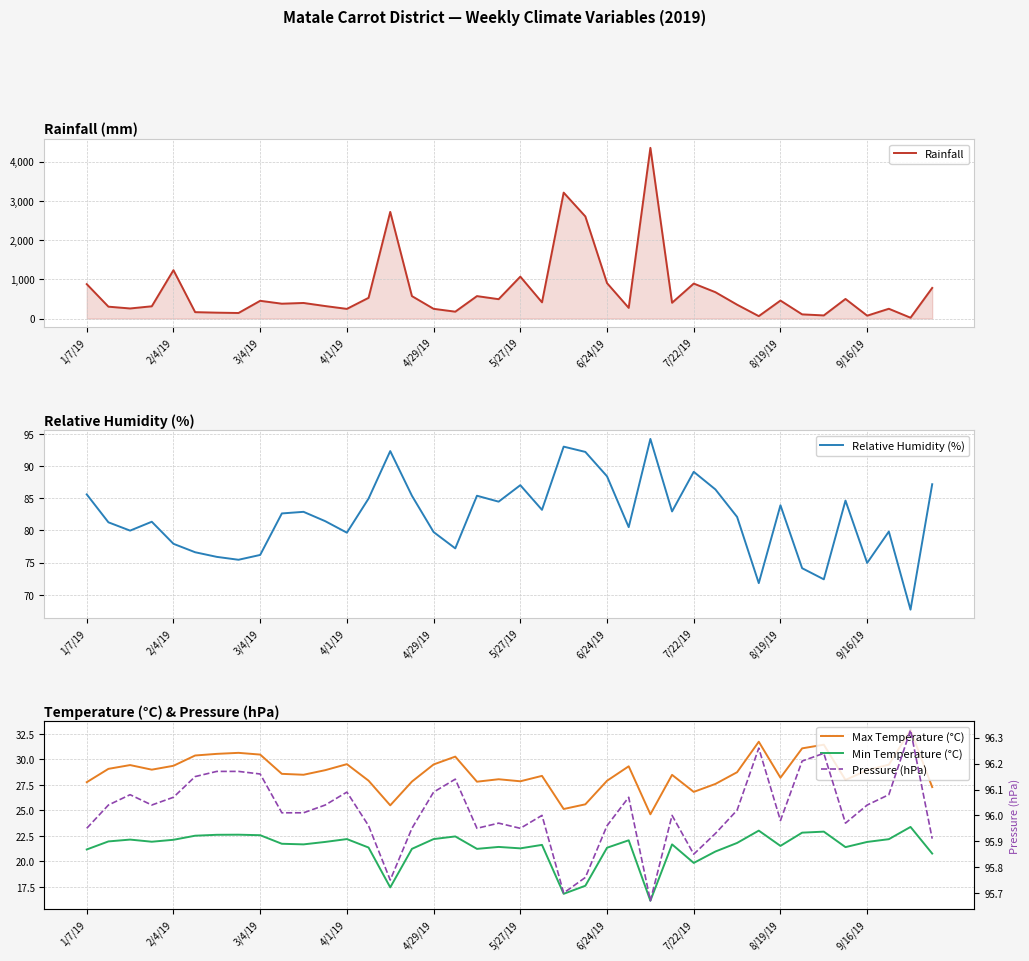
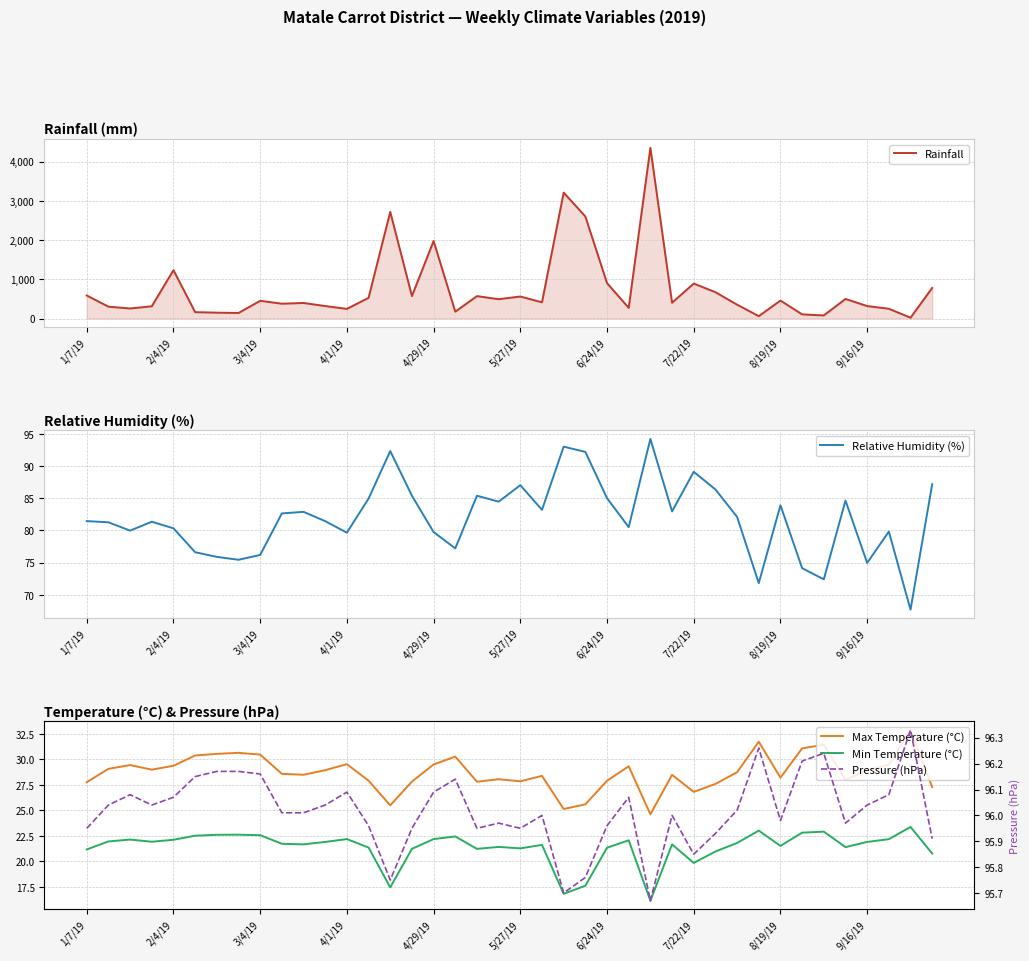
Rainfall (mm), 1/7/19: 900 -> 600
Rainfall (mm), 4/29/19: 200 -> 2,000
Rainfall (mm), 5/27/19: 1,100 -> 600
Rainfall (mm), 9/16/19: 100 -> 300
Relative Humidity (%), 1/7/19: 86 -> 81
Relative Humidity (%), 2/4/19: 78 -> 80
Relative Humidity (%), 6/24/19: 88 -> 85
